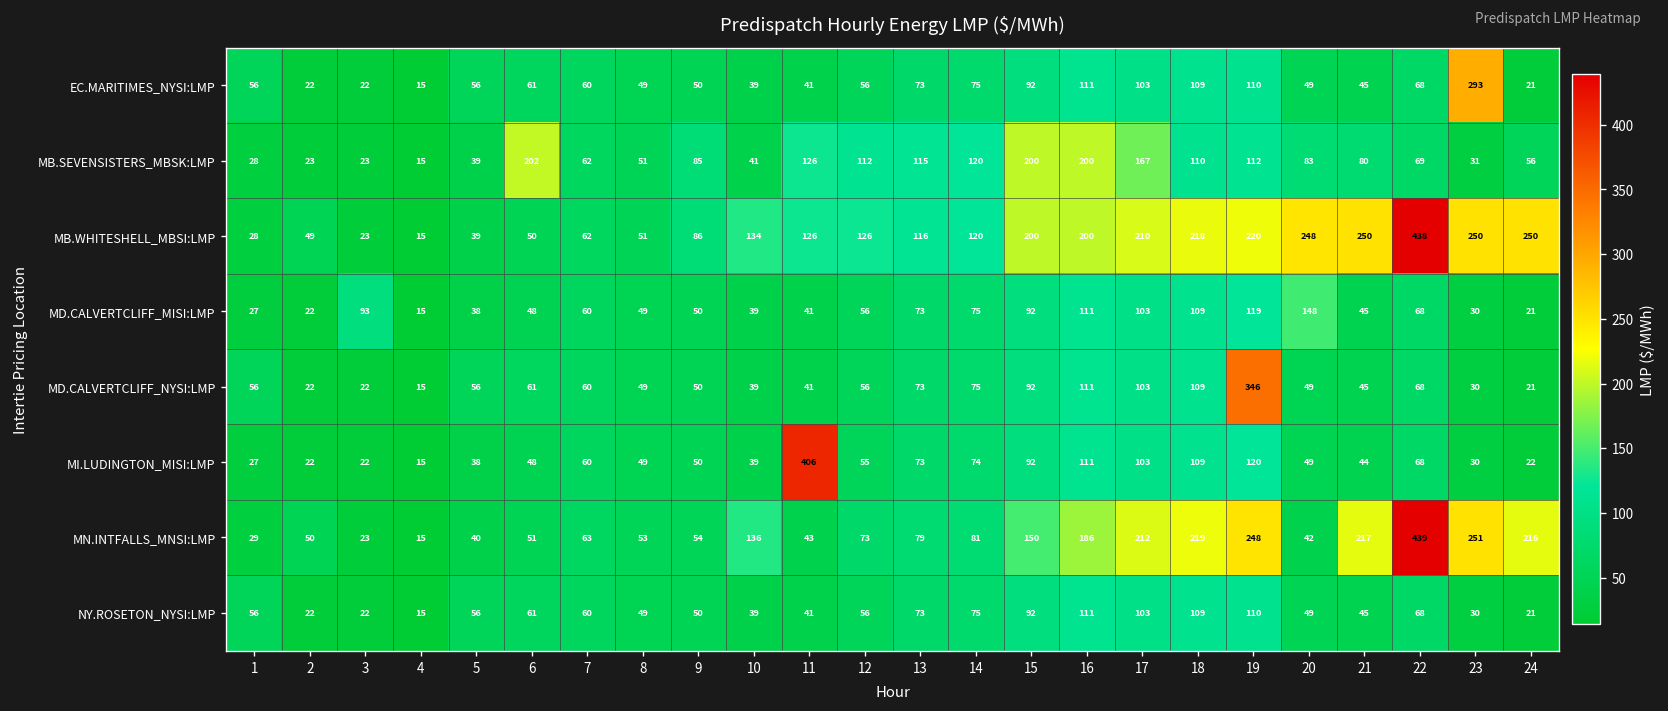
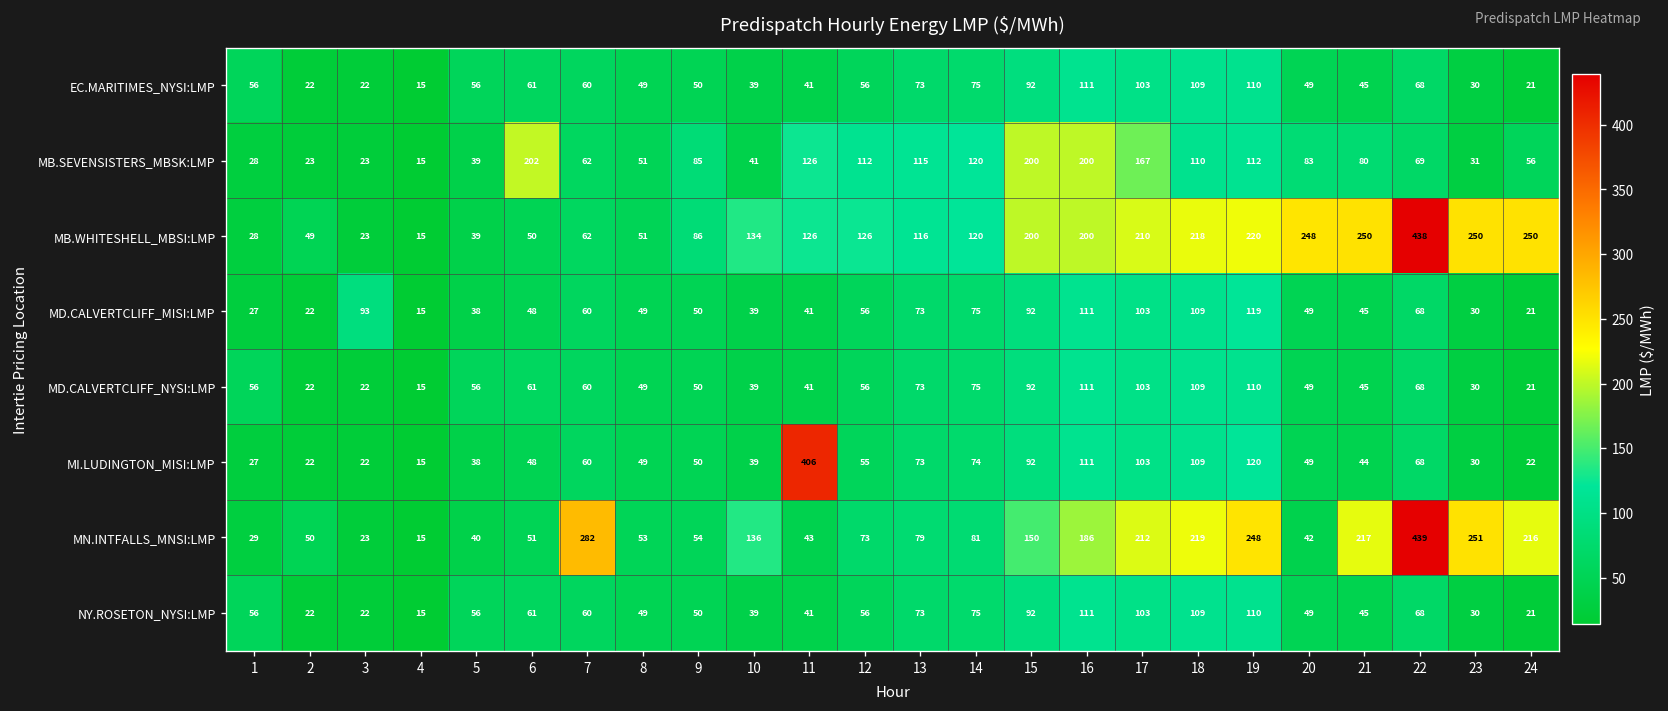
EC.MARITIMES_NYSI:LMP, 23: 293 -> 30
MD.CALVERTCLIFF_MISI:LMP, 20: 148 -> 49
MD.CALVERTCLIFF_NYSI:LMP, 19: 346 -> 110
MN.INTFALLS_MNSI:LMP, 7: 63 -> 282
